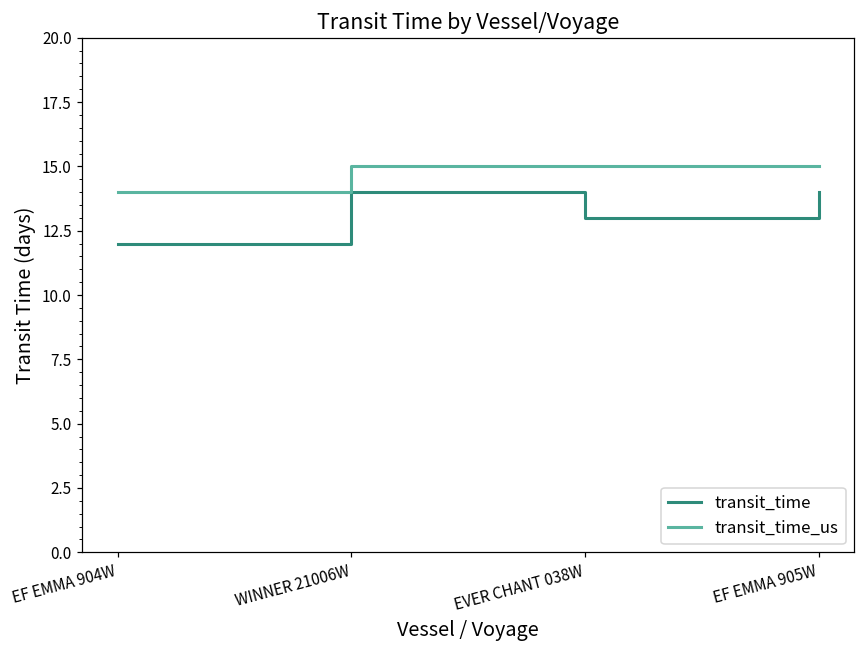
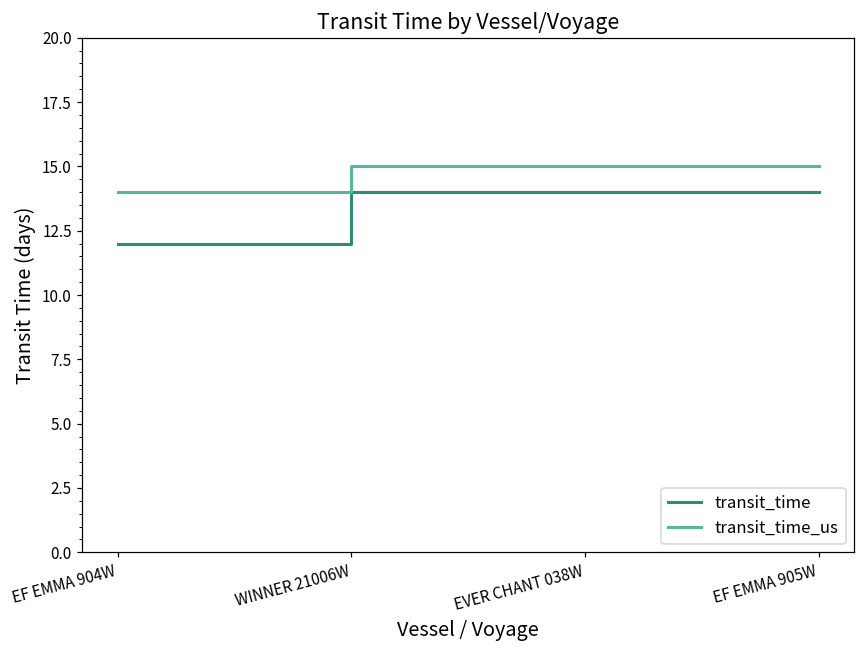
transit_time, EVER CHANT 038W: 13 -> 14
